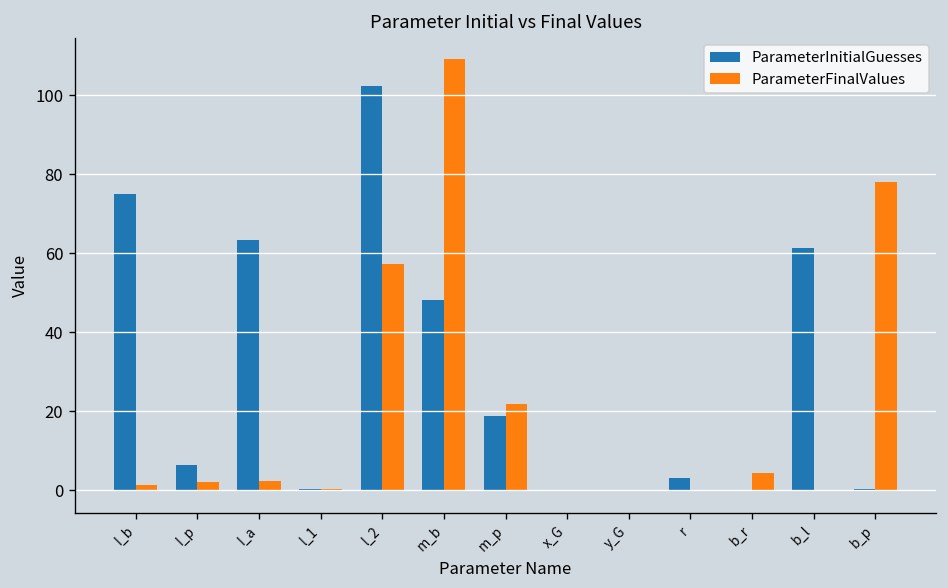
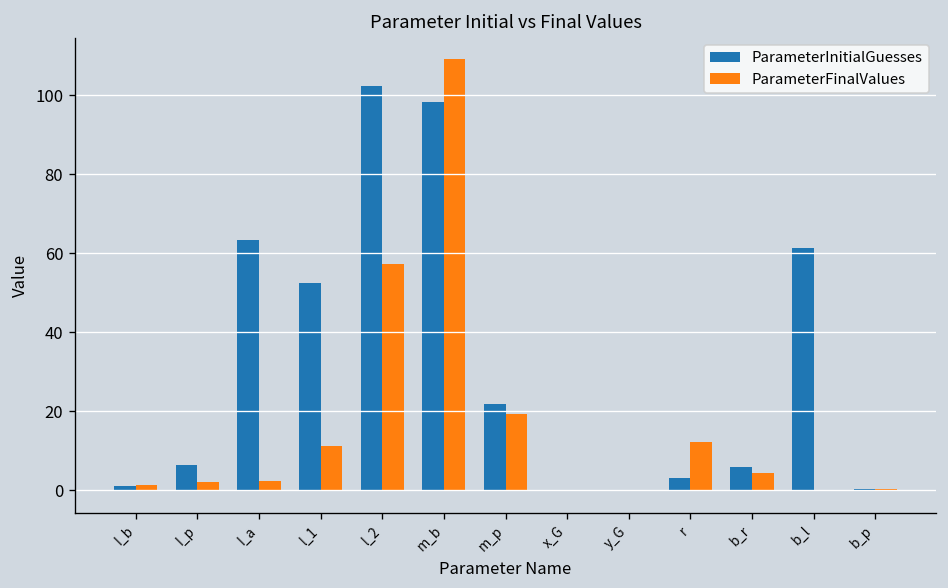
ParameterInitialGuesses, I_b: 75 -> 1
ParameterInitialGuesses, l_1: 0 -> 52
ParameterFinalValues, l_1: 0 -> 11
ParameterInitialGuesses, m_b: 48 -> 98
ParameterInitialGuesses, m_p: 19 -> 22
ParameterFinalValues, m_p: 22 -> 19
ParameterFinalValues, r: 0 -> 12
ParameterInitialGuesses, b_r: 0 -> 6
ParameterFinalValues, b_p: 78 -> 0
